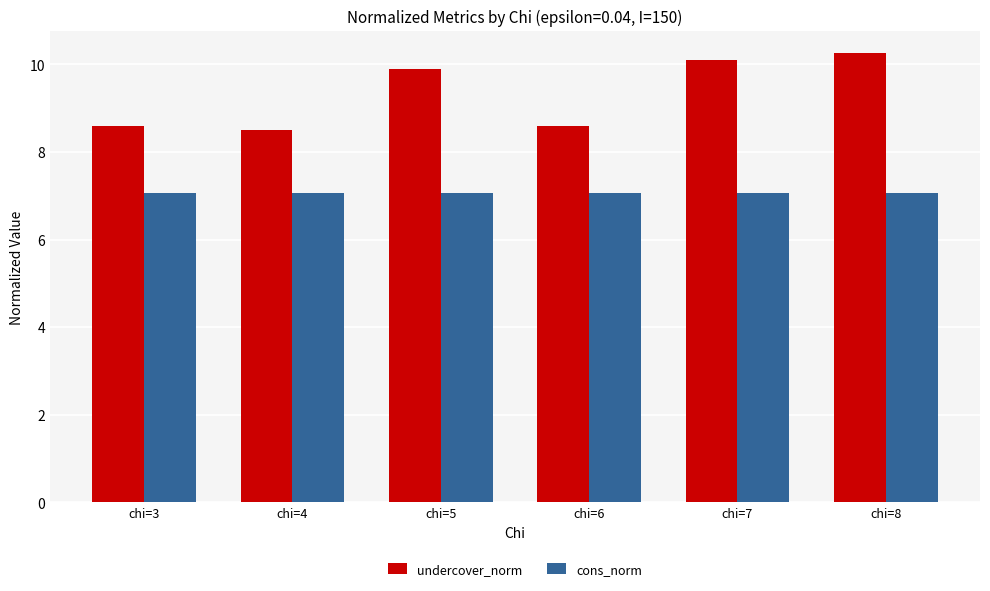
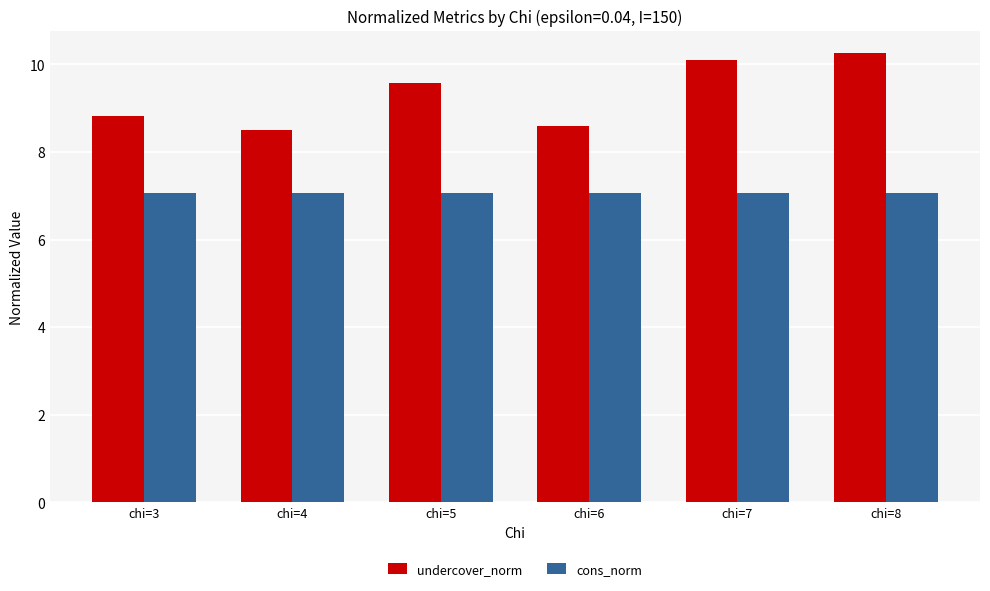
undercover_norm, chi=3: 8.6 -> 8.8
undercover_norm, chi=5: 9.9 -> 9.6
